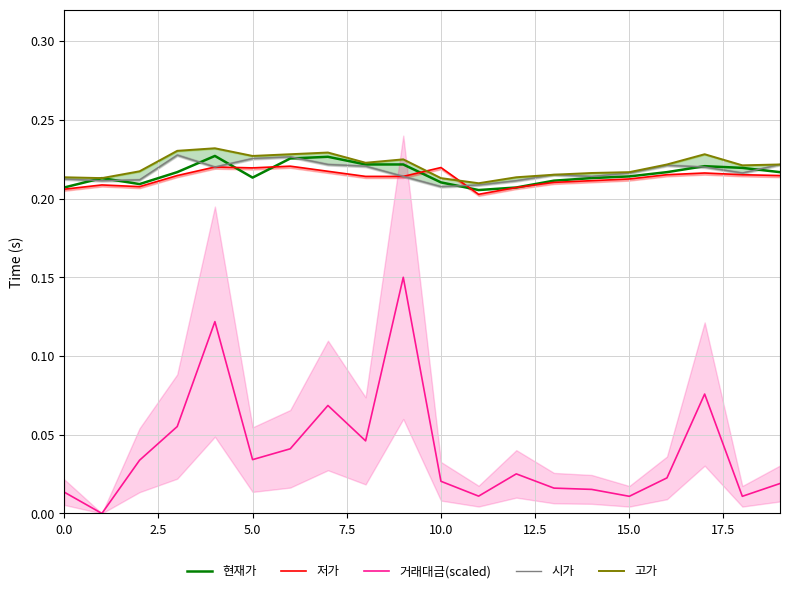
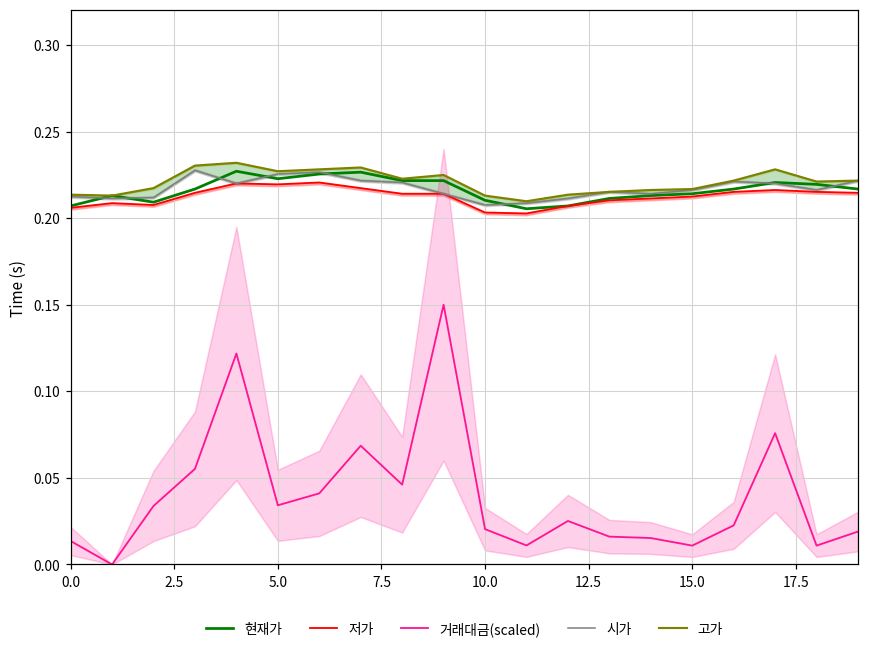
현재가, 5.0: 0.213 -> 0.223
저가, 10.0: 0.220 -> 0.203
